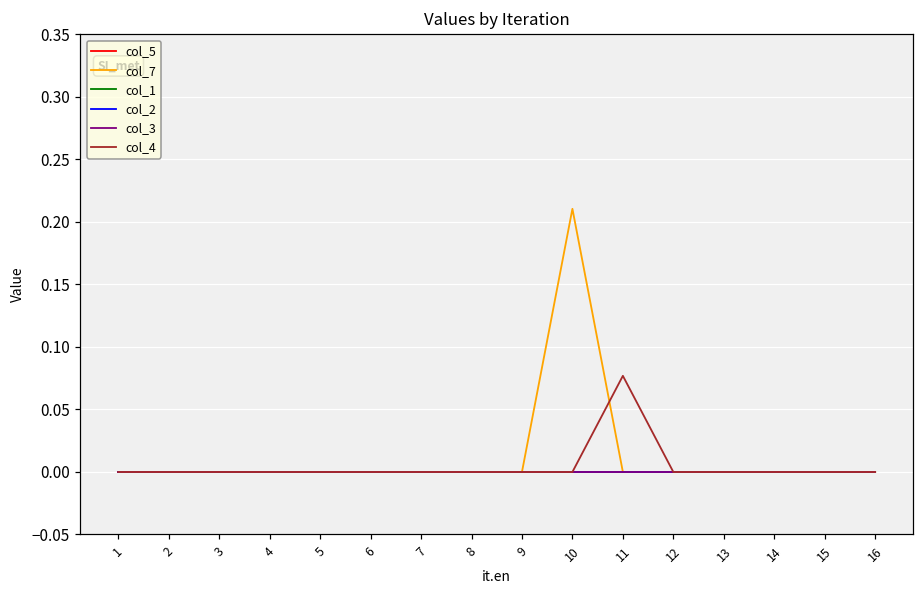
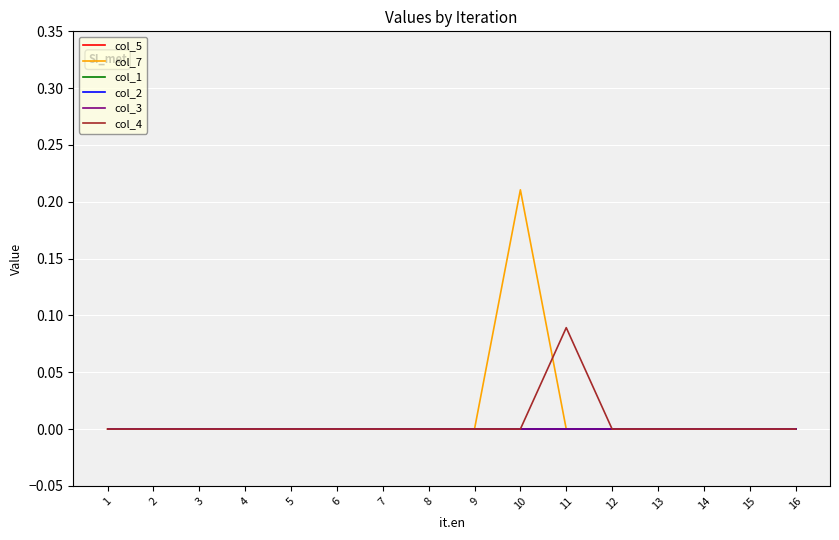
col_4, 11: 0.077 -> 0.089
